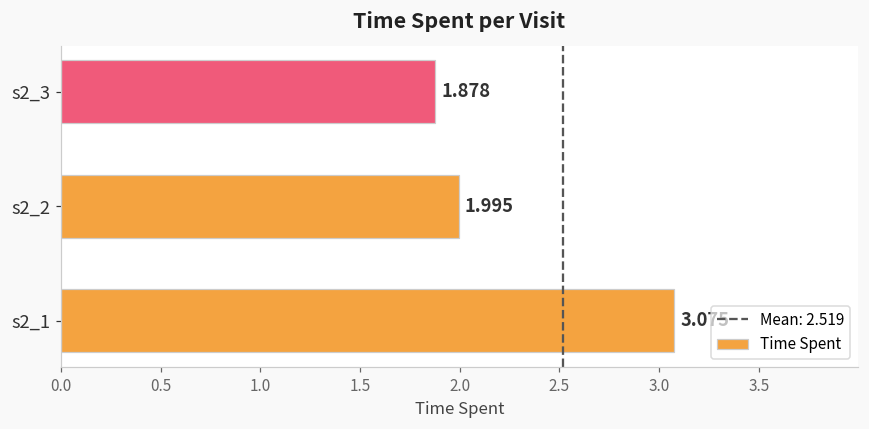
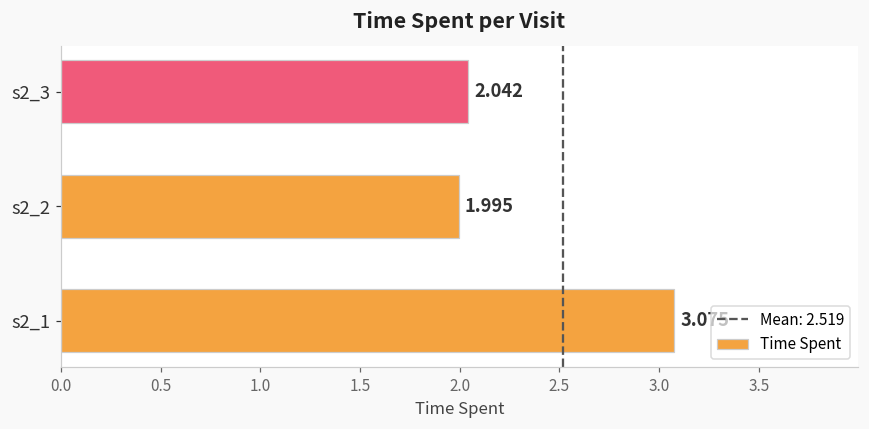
s2_3: 1.878 -> 2.042
